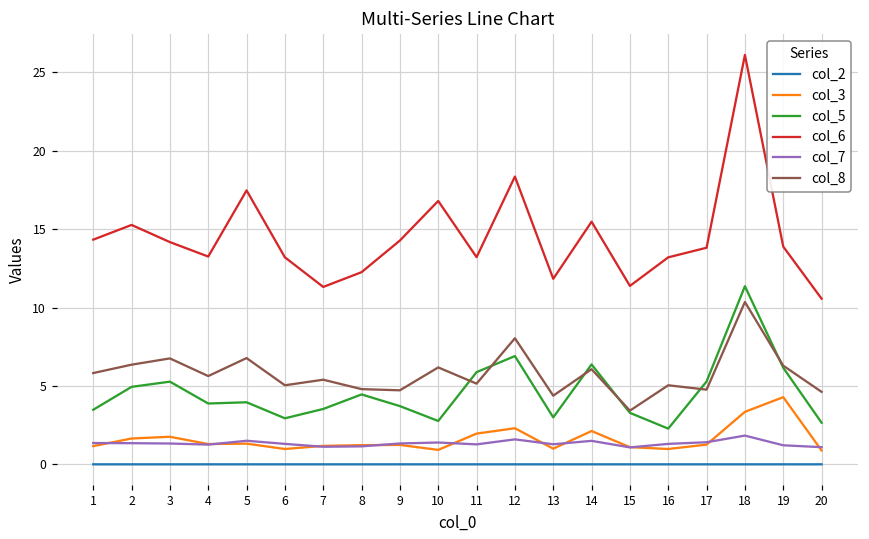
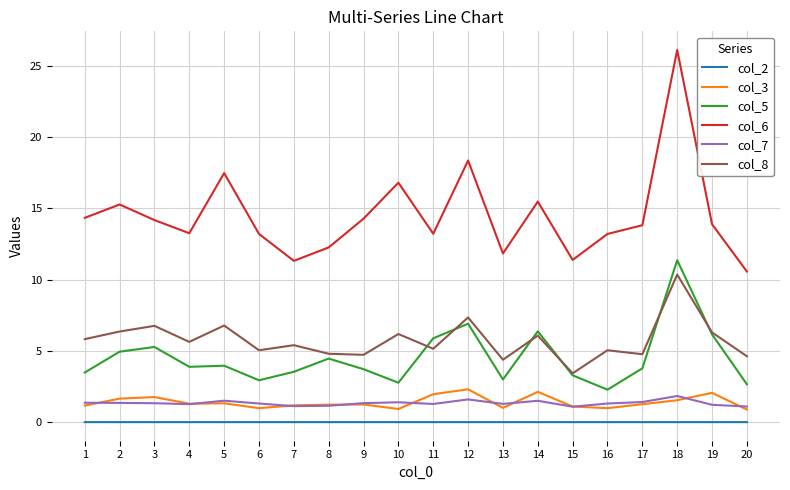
col_8, 12: 8.0 -> 7.3
col_5, 17: 5.3 -> 3.8
col_3, 18: 3.3 -> 1.5
col_3, 19: 4.3 -> 2.1
